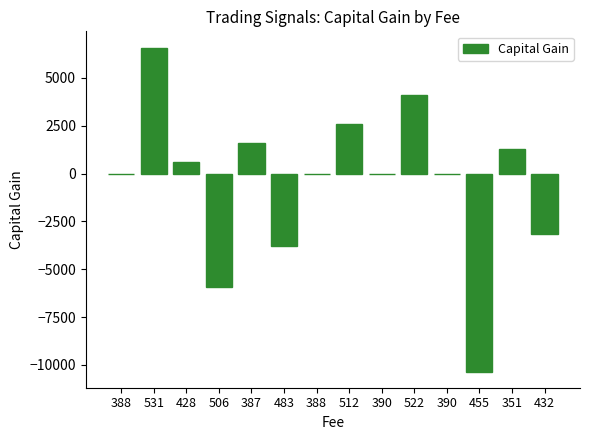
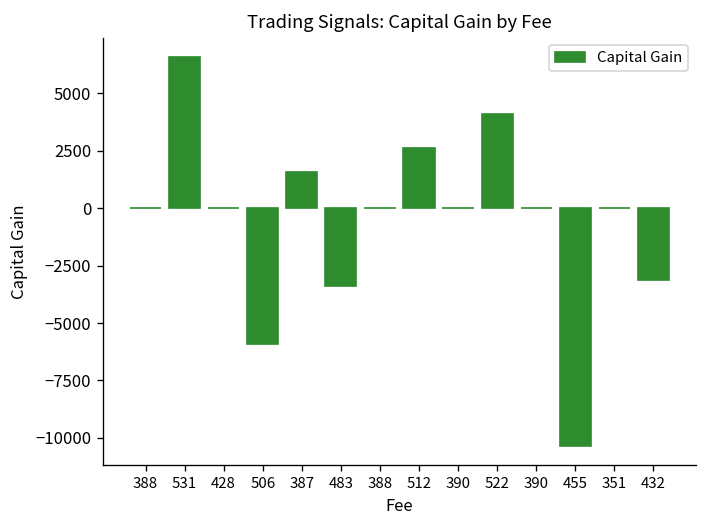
428: 600 -> 0
483: -3800 -> -3400
351: 1300 -> 0
